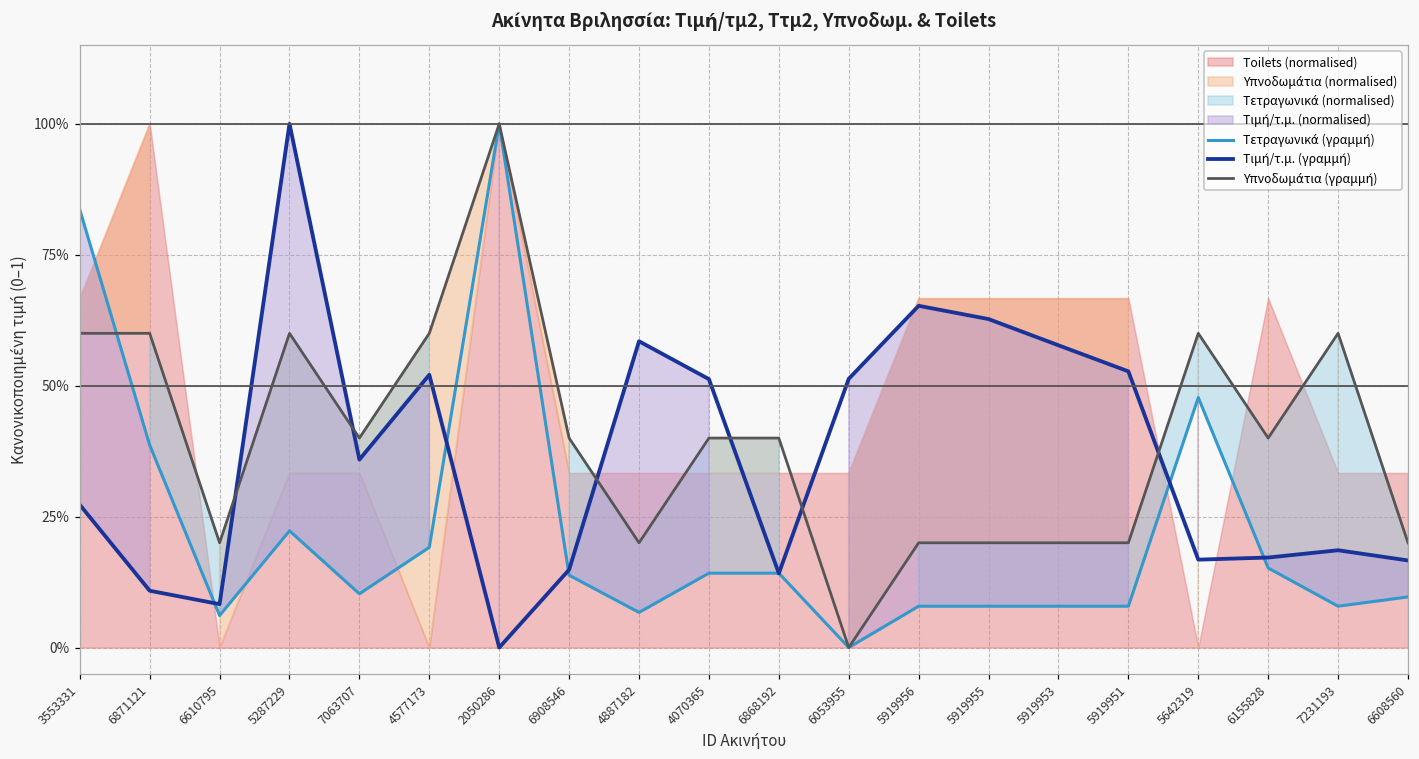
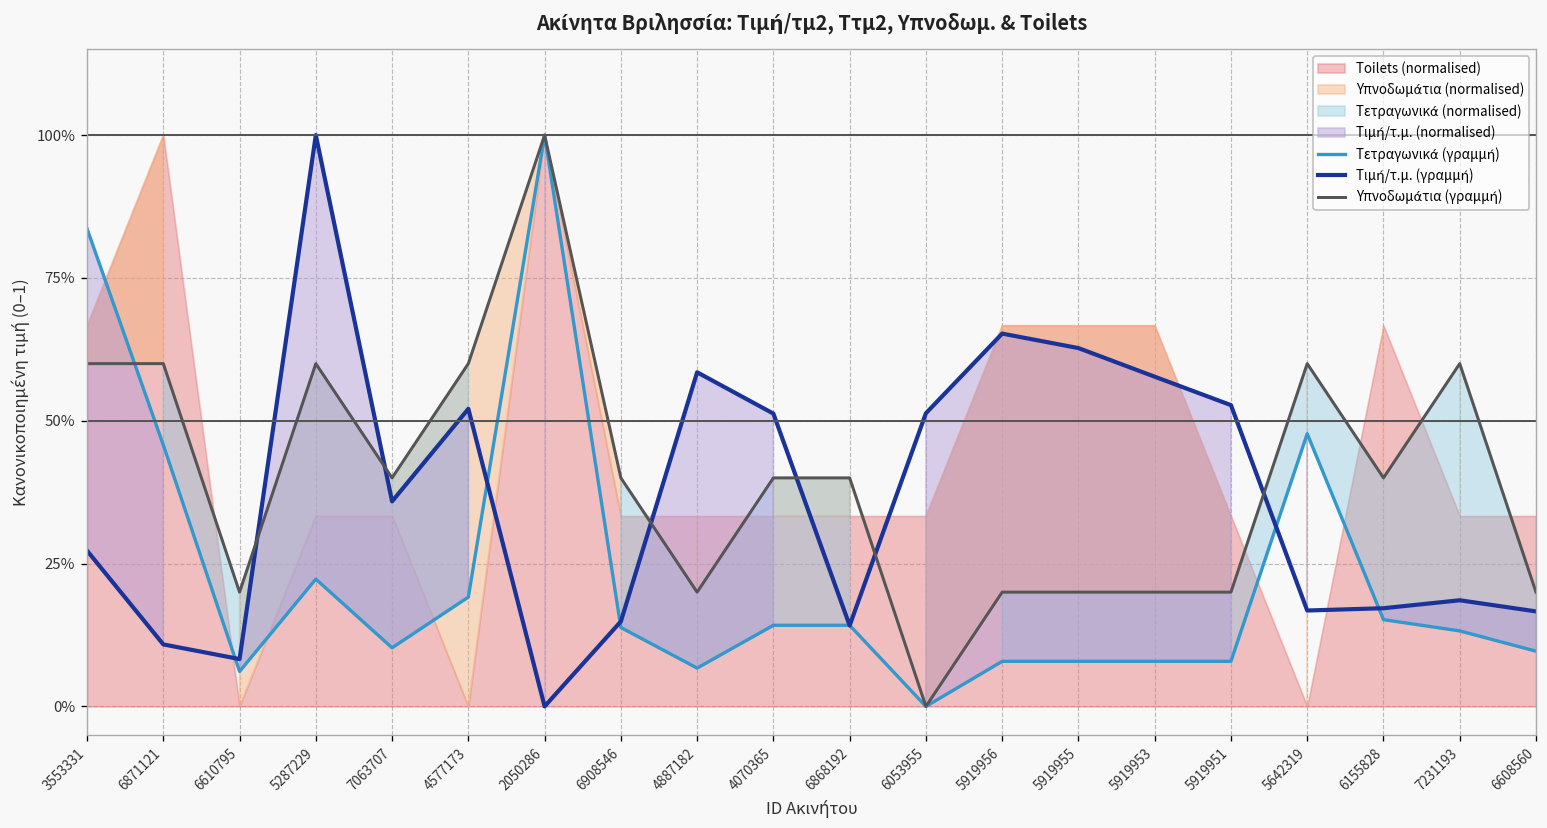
Τετραγωνικά (γραμμή), 6871121: 39% -> 46%
Toilets (normalised), 5919951: 67% -> 33%
Τετραγωνικά (γραμμή), 7231193: 8% -> 13%
